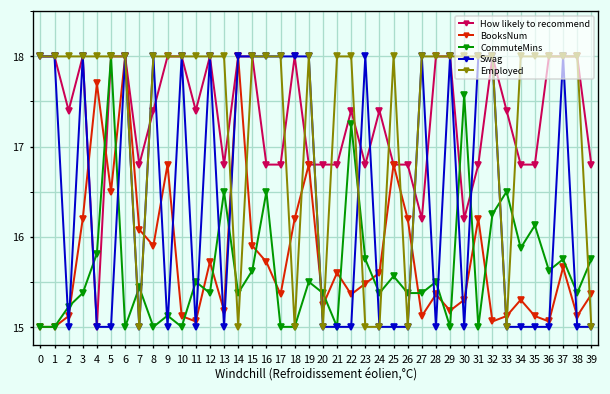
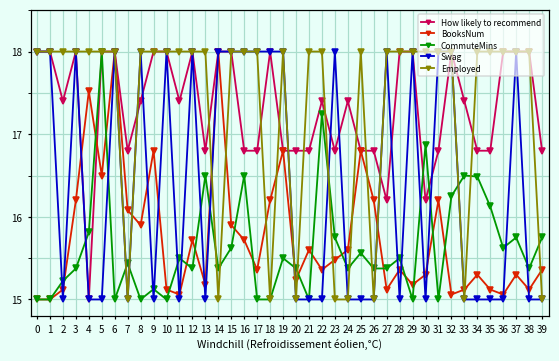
BooksNum, 4: 17.7 -> 17.5
CommuteMins, 30: 17.6 -> 16.9
CommuteMins, 34: 15.9 -> 16.5
BooksNum, 37: 15.7 -> 15.3
